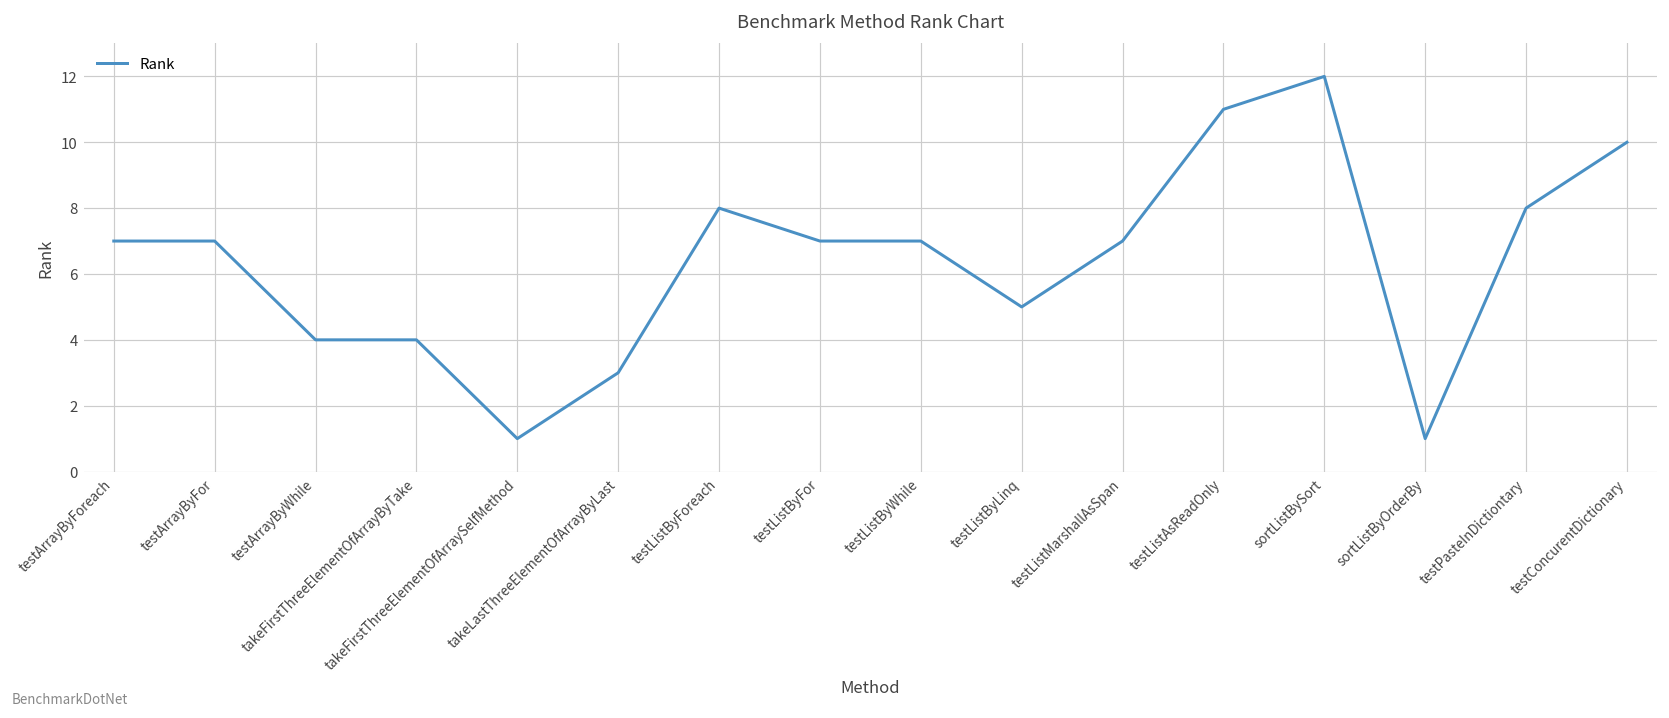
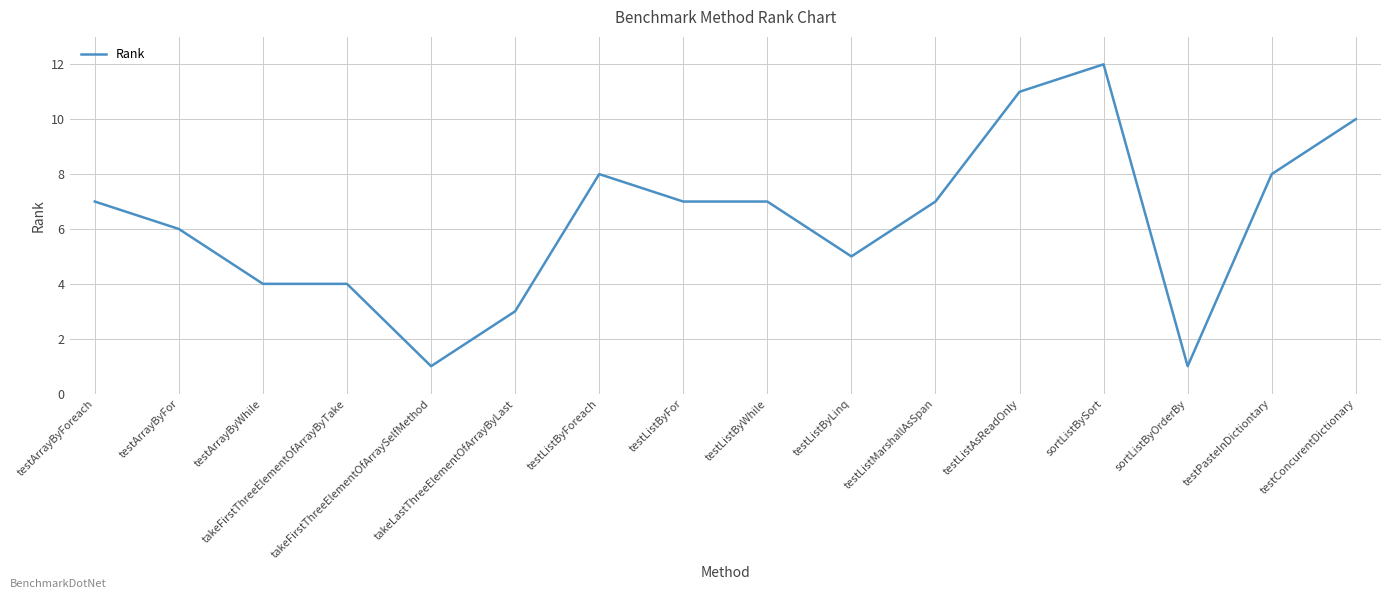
testArrayByFor: 7 -> 6
